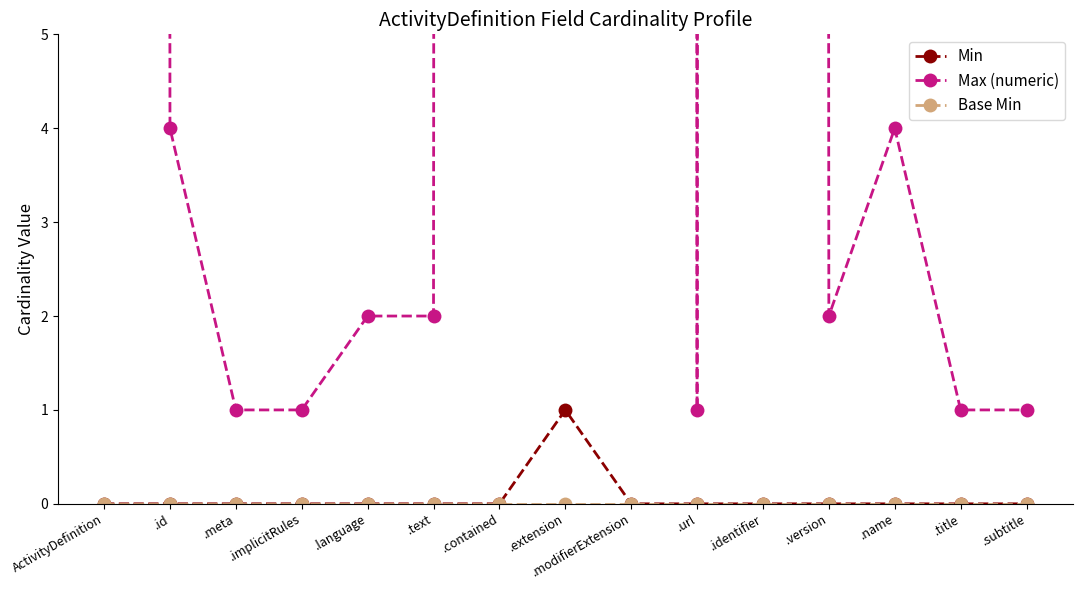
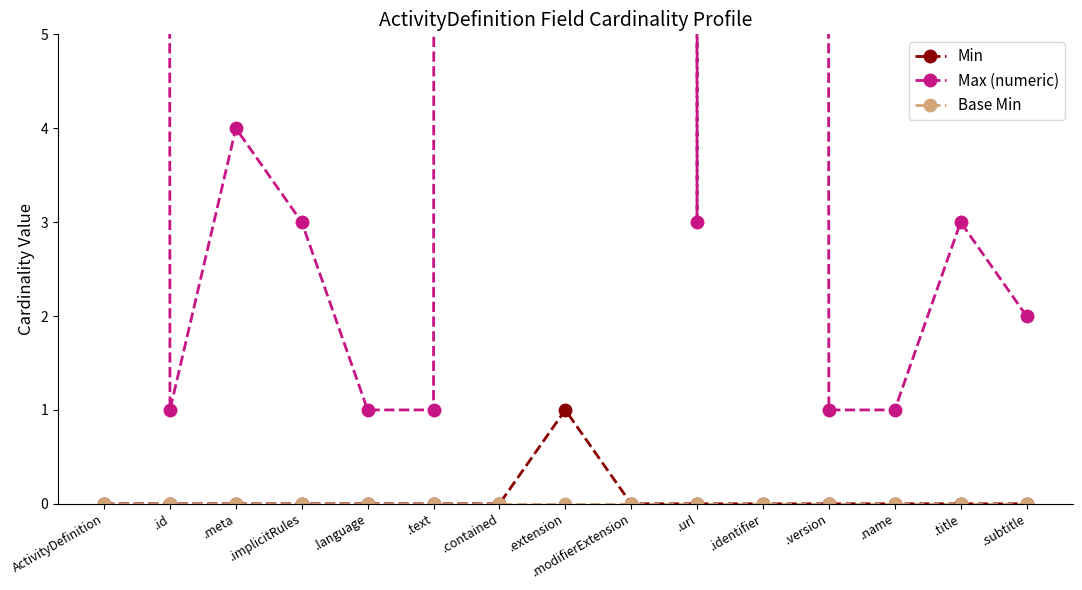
Max (numeric), .id: 4 -> 1
Max (numeric), .meta: 1 -> 4
Max (numeric), .implicitRules: 1 -> 3
Max (numeric), .language: 2 -> 1
Max (numeric), .text: 2 -> 1
Max (numeric), .url: 1 -> 3
Max (numeric), .version: 2 -> 1
Max (numeric), .name: 4 -> 1
Max (numeric), .title: 1 -> 3
Max (numeric), .subtitle: 1 -> 2
